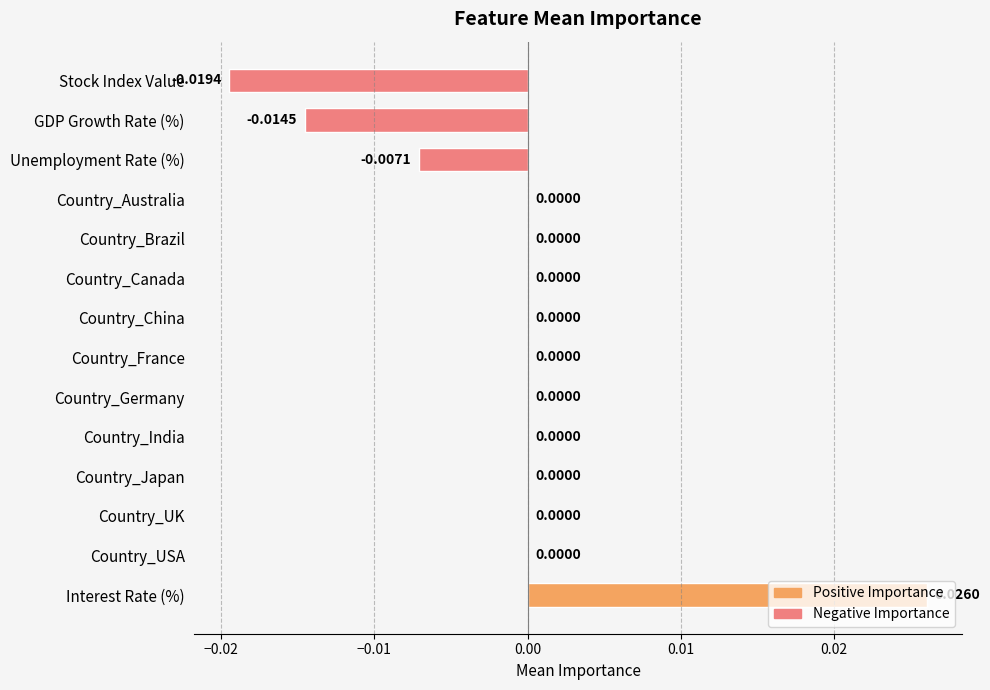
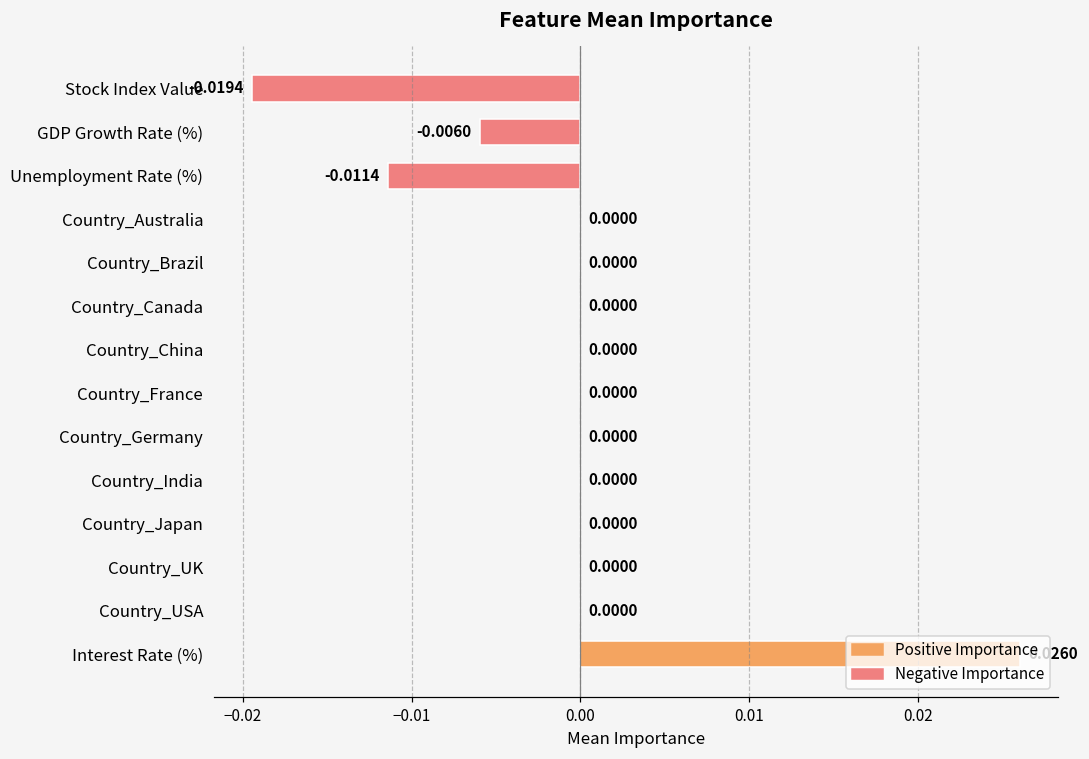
GDP Growth Rate (%): -0.0145 -> -0.0060
Unemployment Rate (%): -0.0071 -> -0.0114
